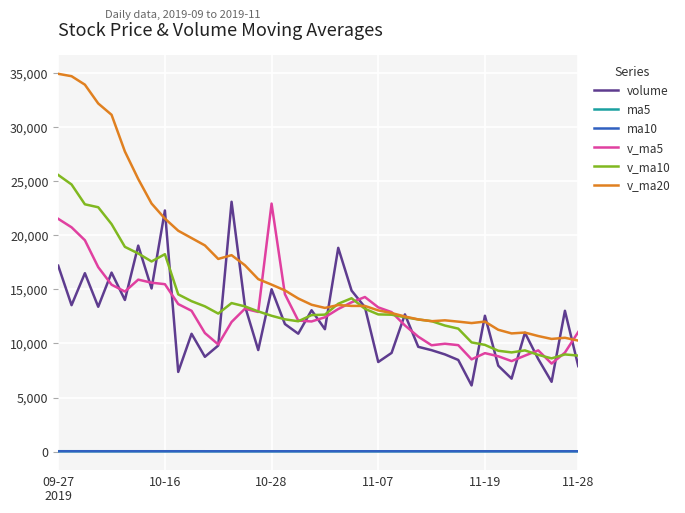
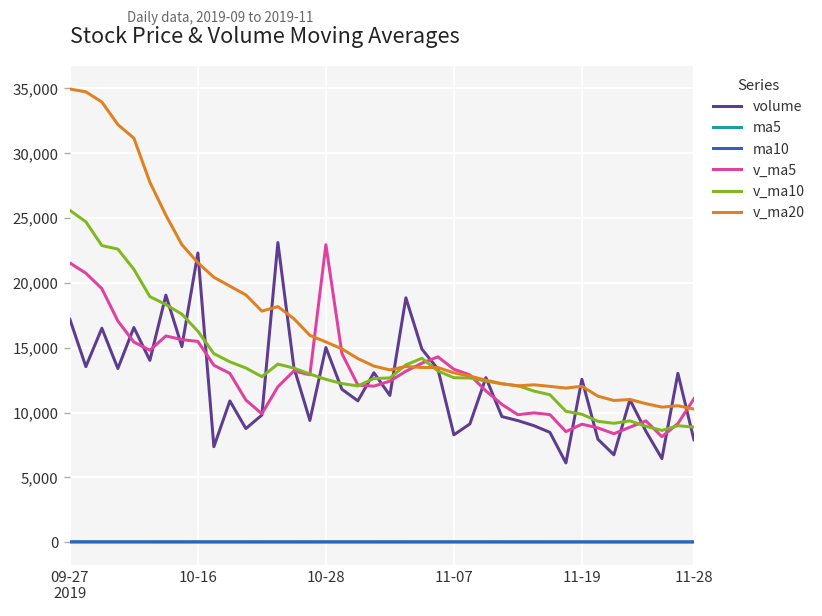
v_ma10, 10-16: 18,300 -> 16,300
